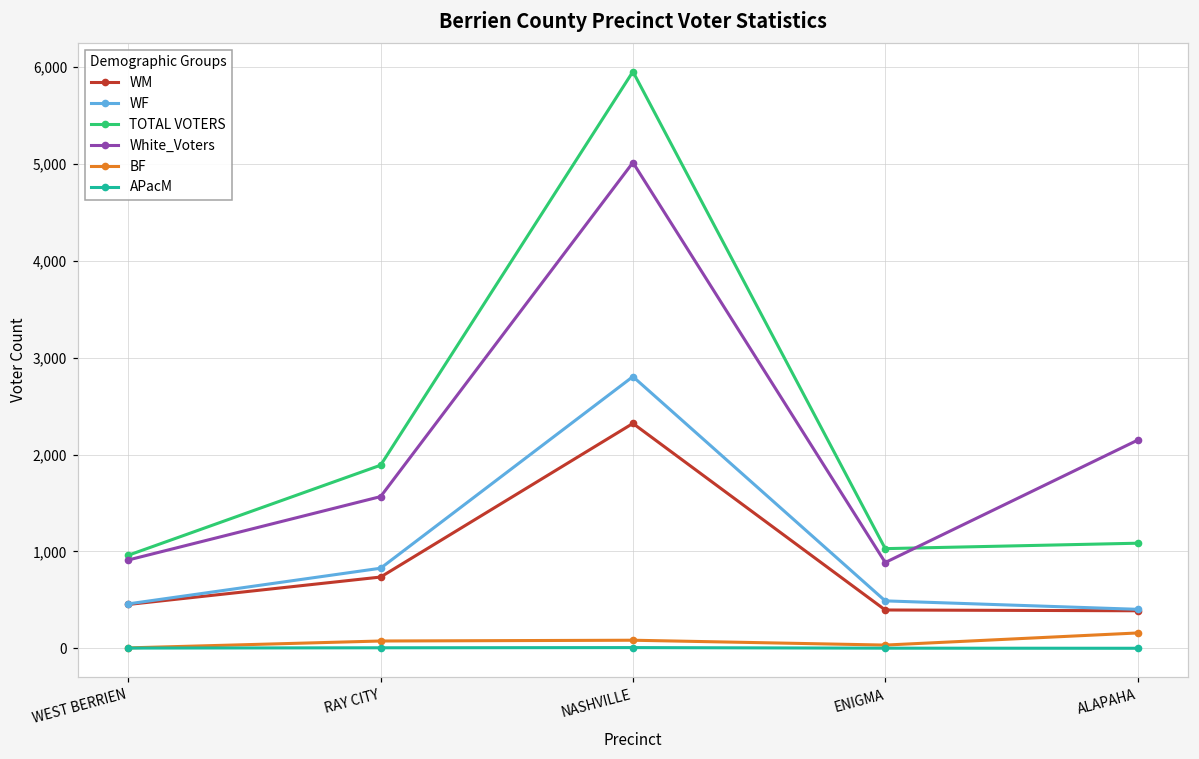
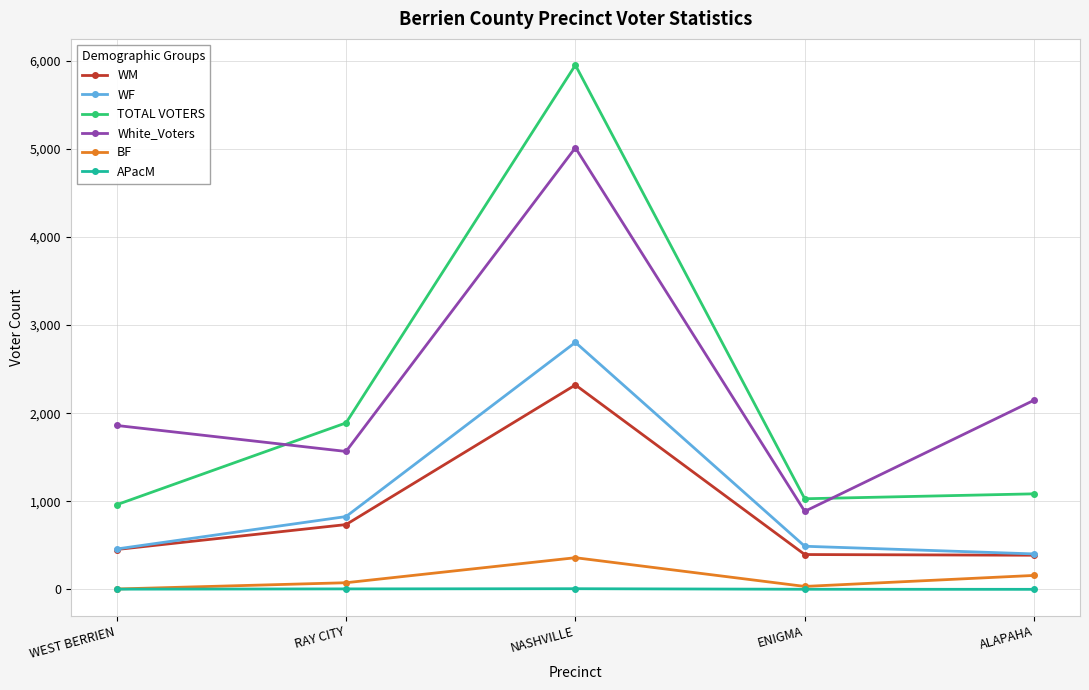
White_Voters, WEST BERRIEN: 900 -> 1,900
BF, NASHVILLE: 100 -> 400
